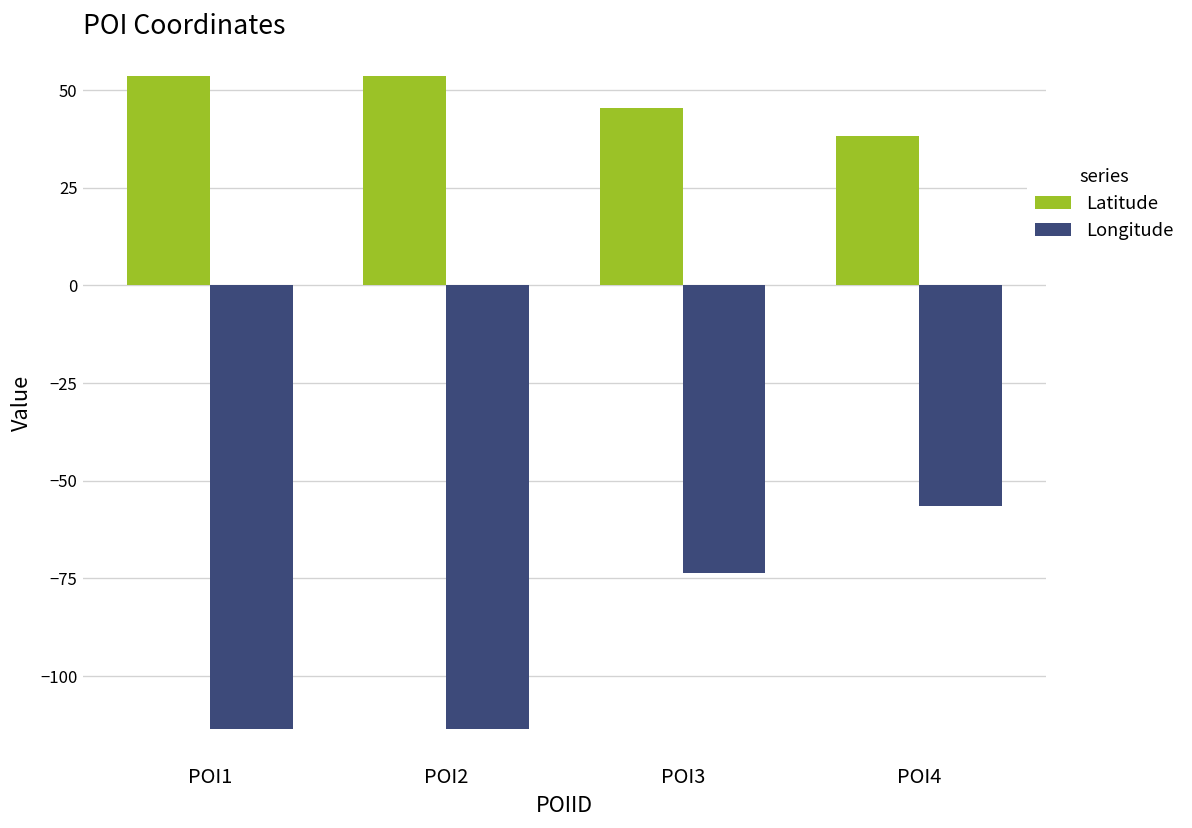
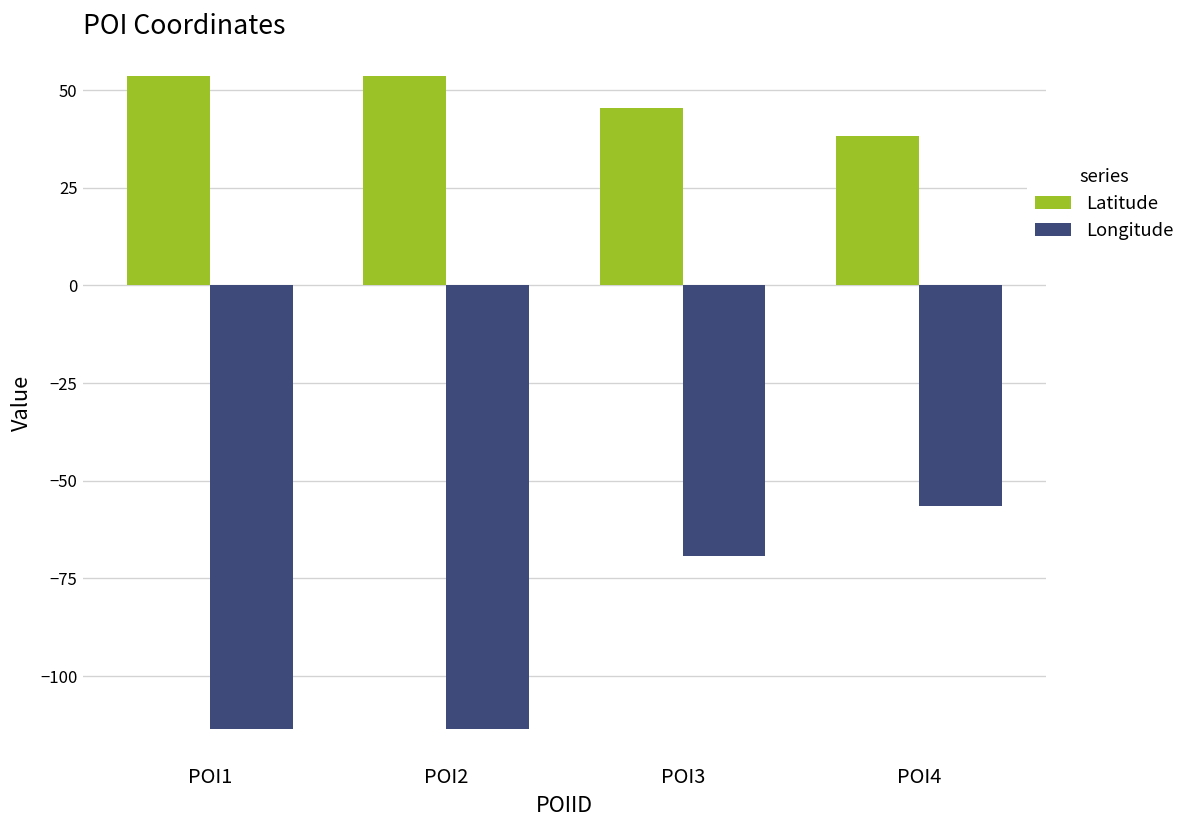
Longitude, POI3: -74 -> -69
